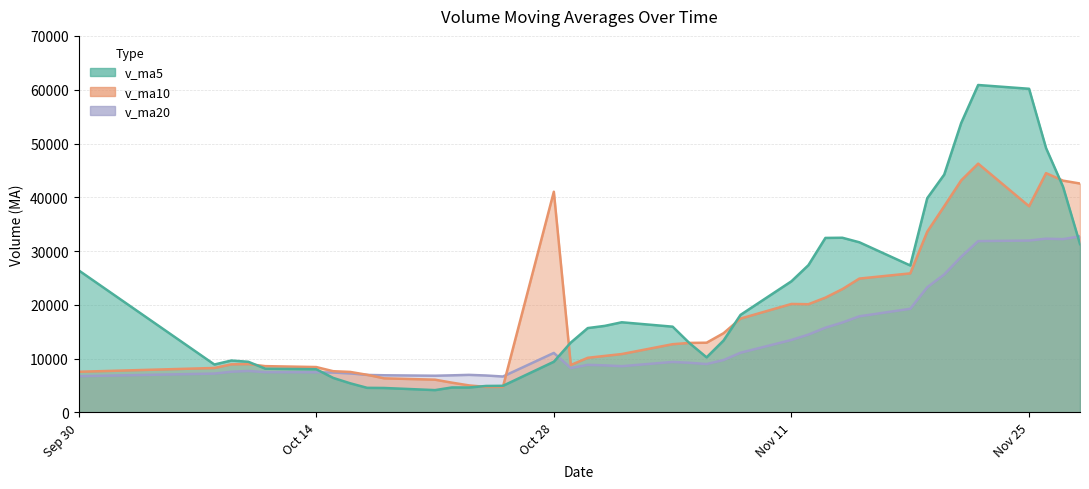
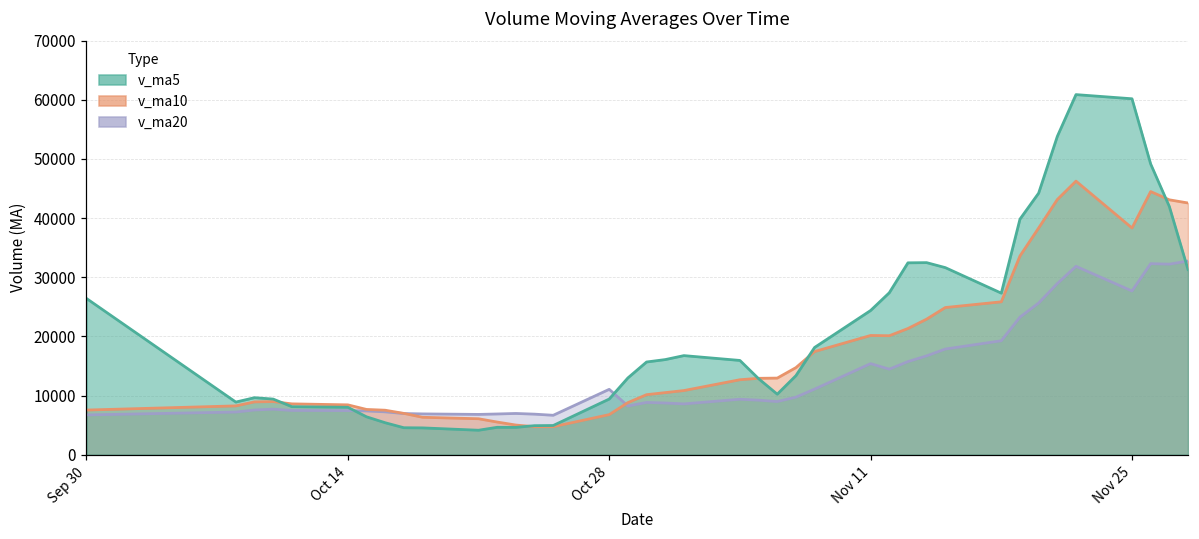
v_ma10, Oct 28: 41000 -> 7000
v_ma20, Nov 11: 13000 -> 15000
v_ma20, Nov 25: 32000 -> 28000
